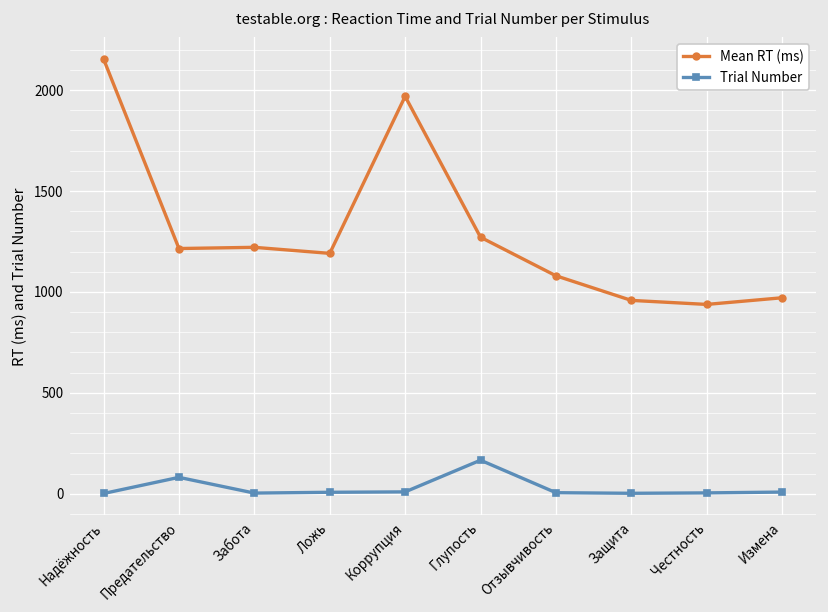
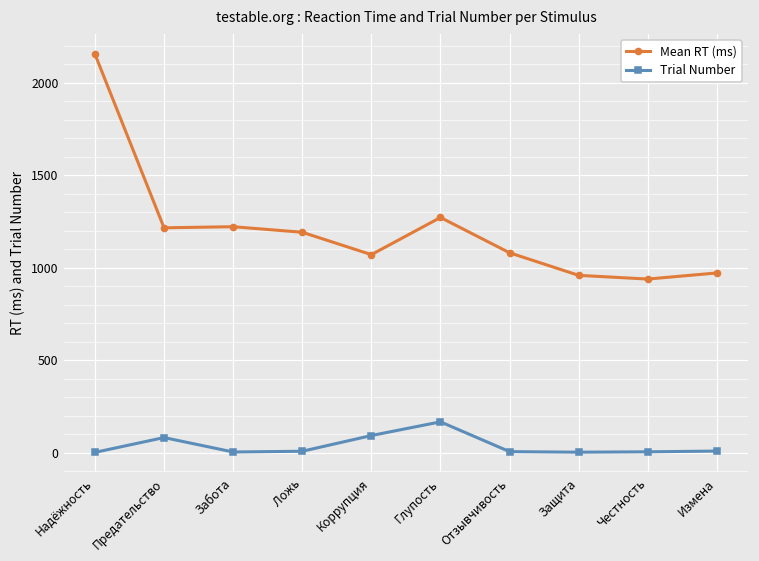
Mean RT (ms), Коррупция: 1970 -> 1070
Trial Number, Коррупция: 10 -> 90
